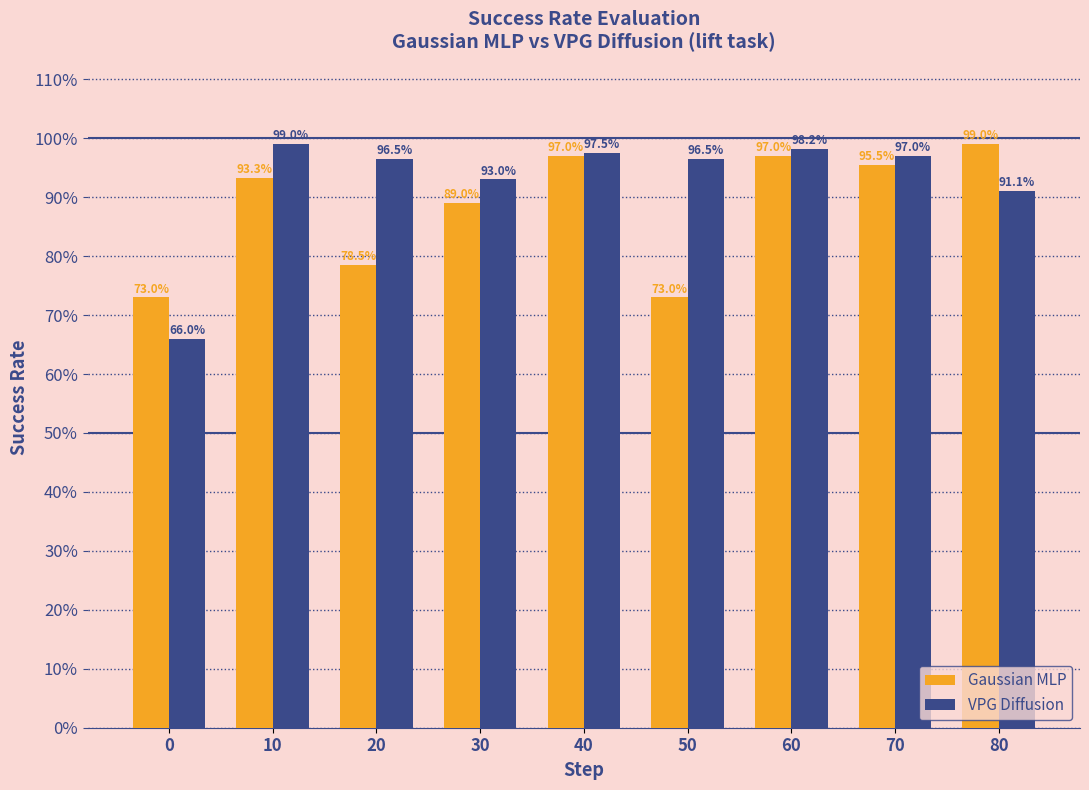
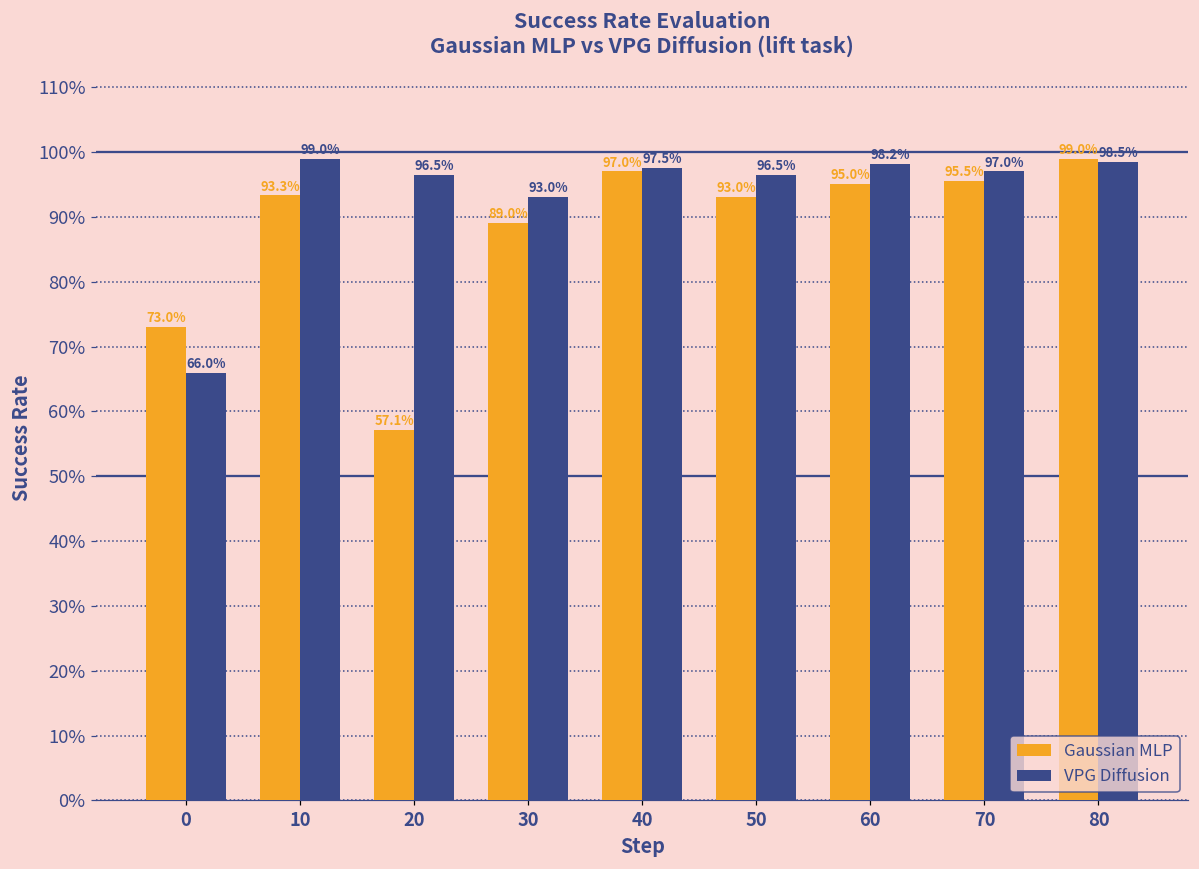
Gaussian MLP, 20: 78.5% -> 57.1%
Gaussian MLP, 50: 73.0% -> 93.0%
Gaussian MLP, 60: 97.0% -> 95.0%
VPG Diffusion, 80: 91.1% -> 98.5%
